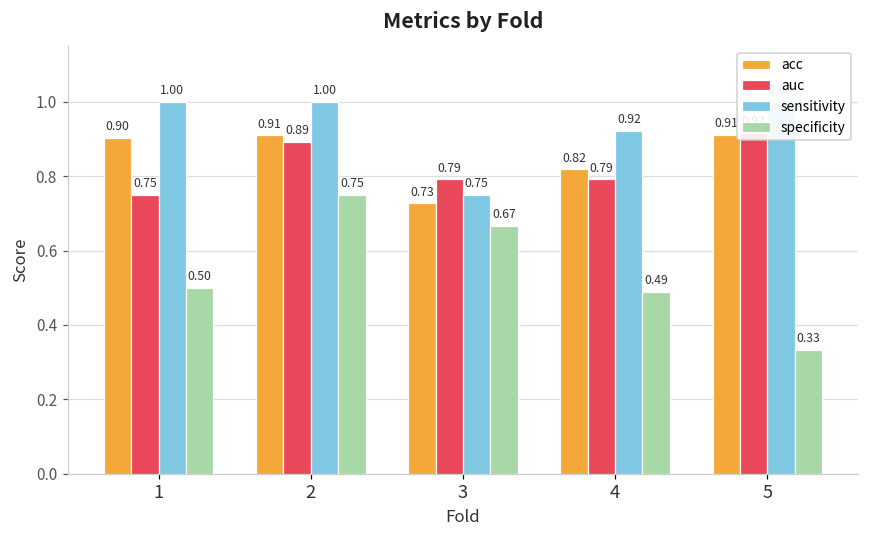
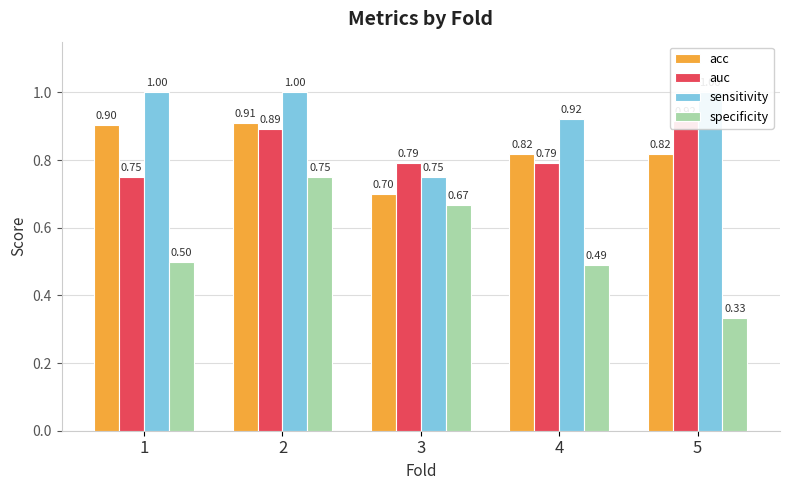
acc, 3: 0.73 -> 0.70
acc, 5: 0.91 -> 0.82
